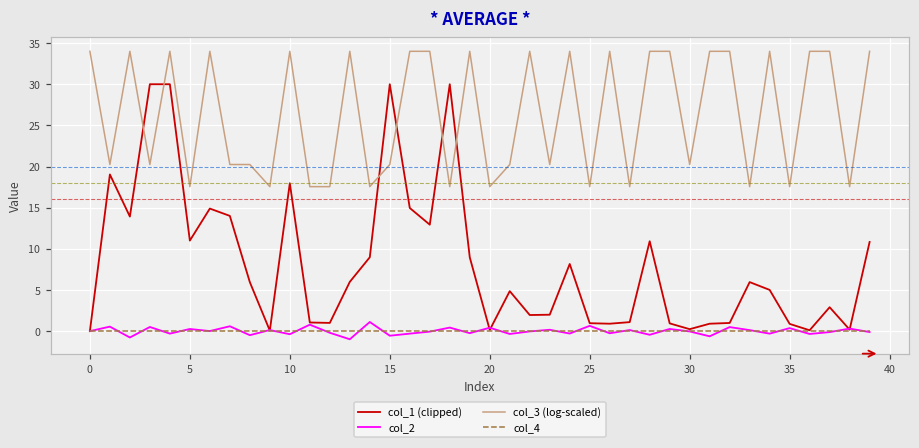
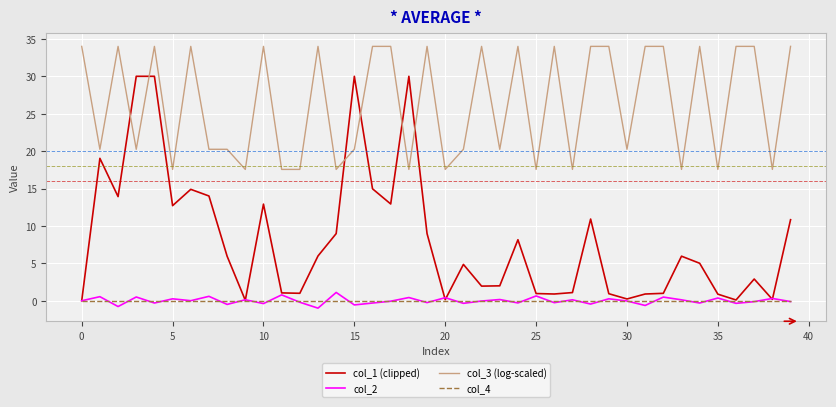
col_1 (clipped), 5: 11 -> 13
col_1 (clipped), 10: 18 -> 13
